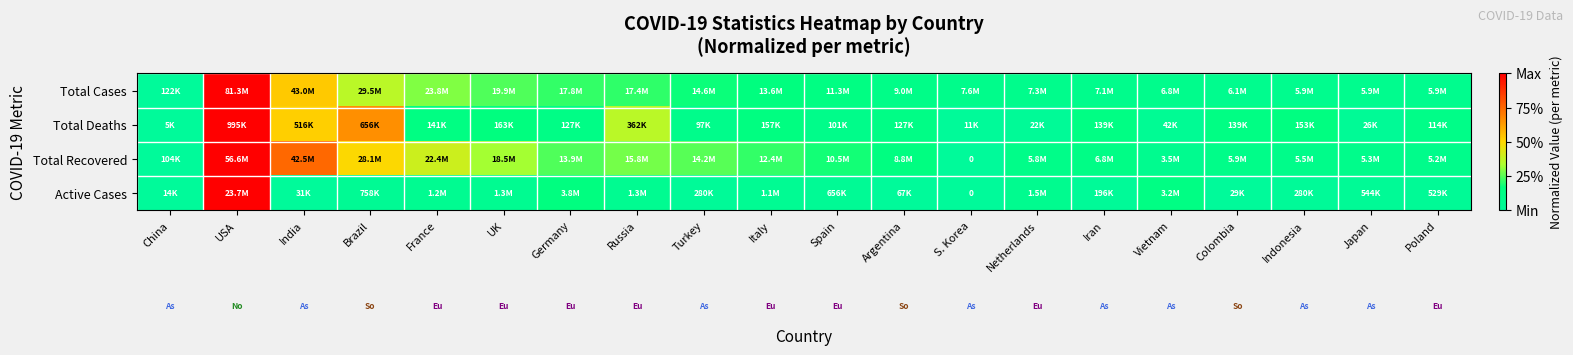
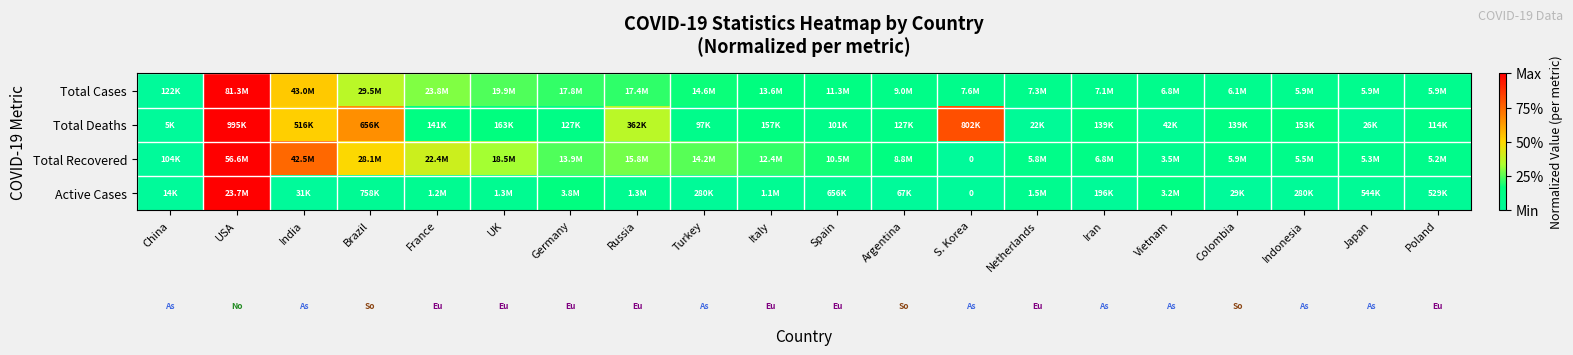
Total Deaths, S. Korea: 11K -> 802K
